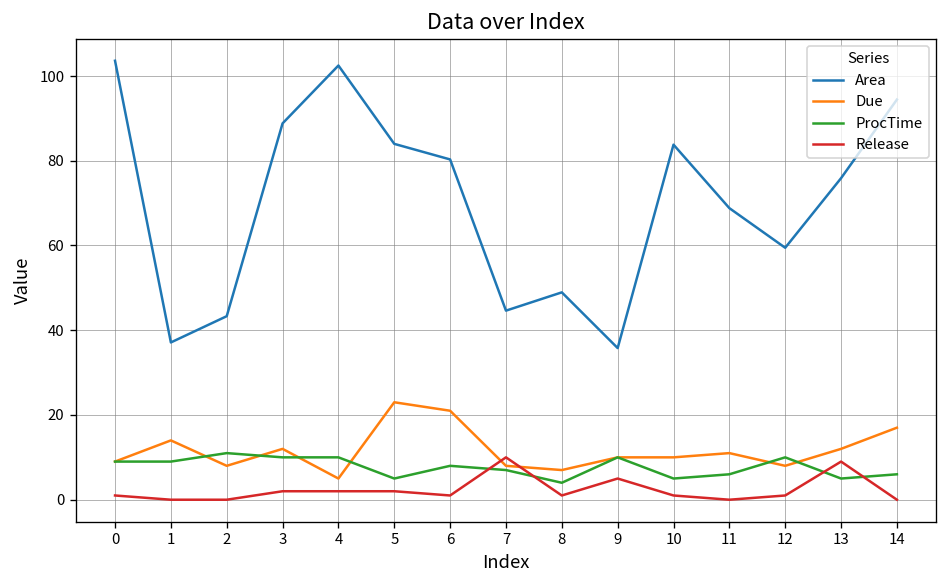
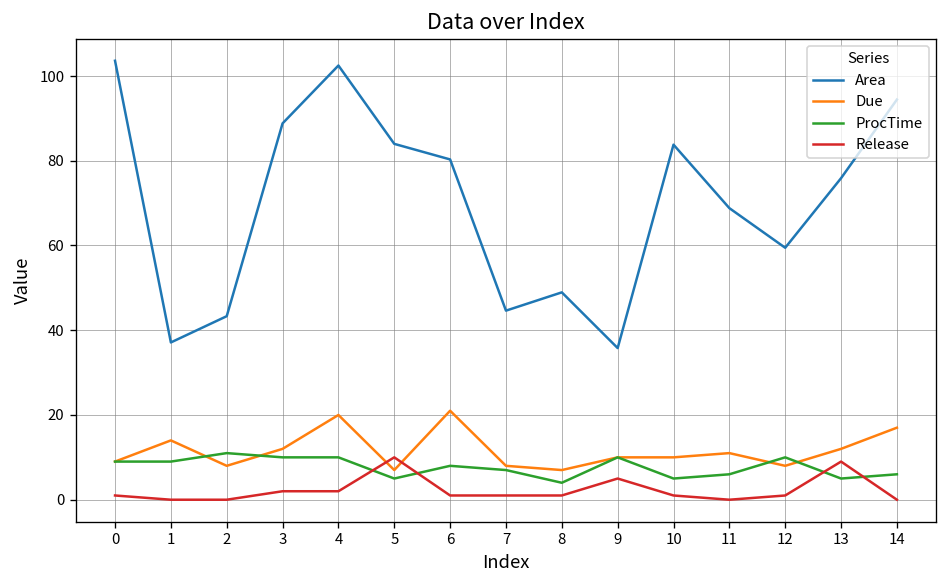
Due, 4: 5 -> 20
Due, 5: 23 -> 7
Release, 5: 2 -> 10
Release, 7: 10 -> 1
